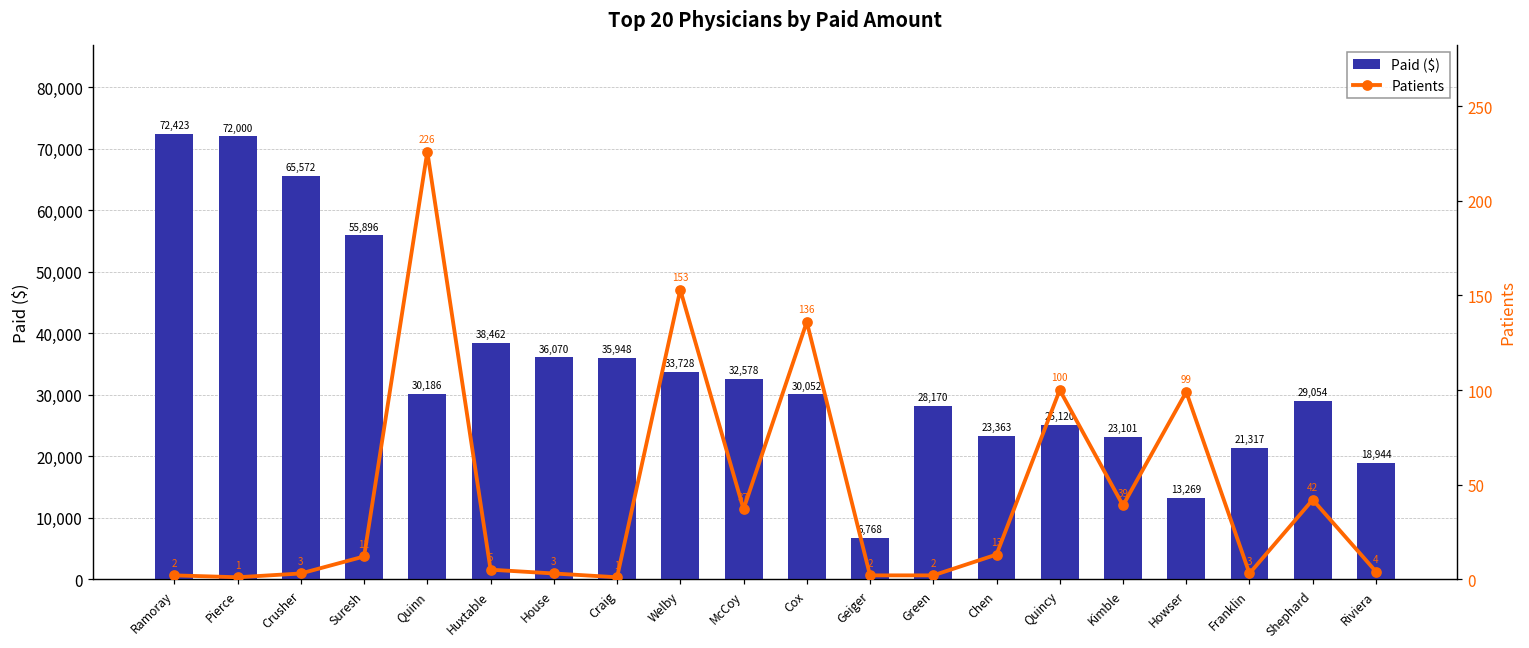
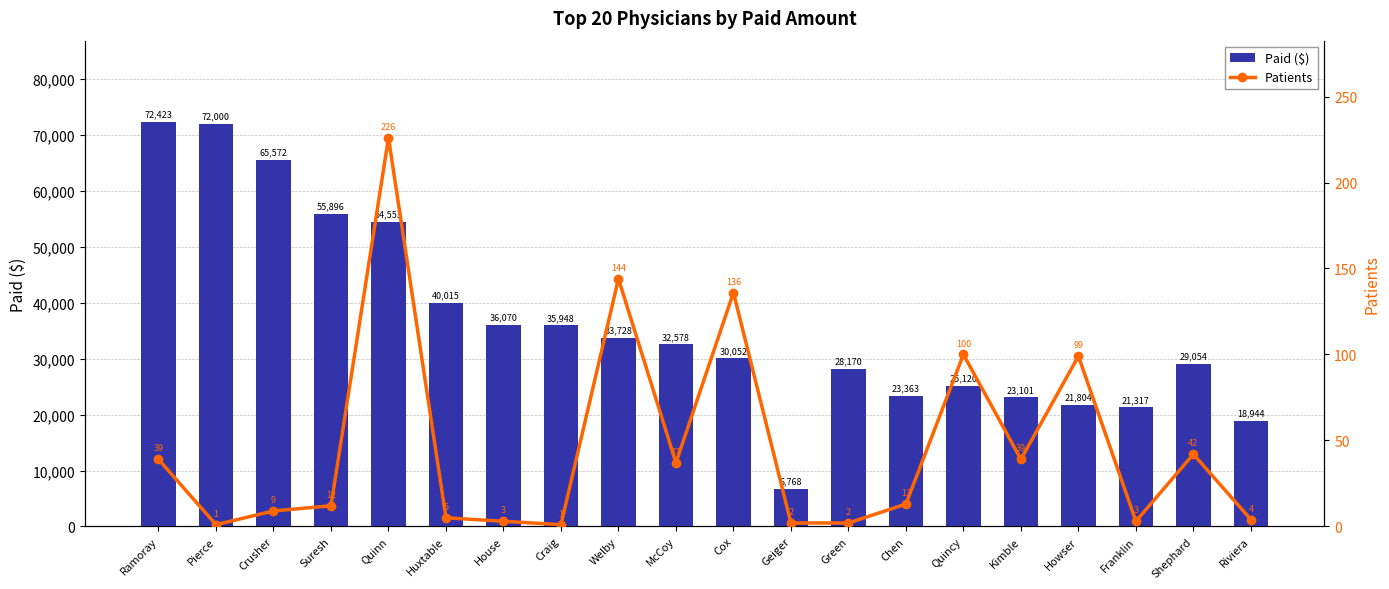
Paid ($), Quinn: 30,186 -> 54,553
Paid ($), Huxtable: 38,462 -> 40,015
Paid ($), Howser: 13,269 -> 21,804
Patients, Ramoray: 2 -> 39
Patients, Crusher: 3 -> 9
Patients, Welby: 153 -> 144
